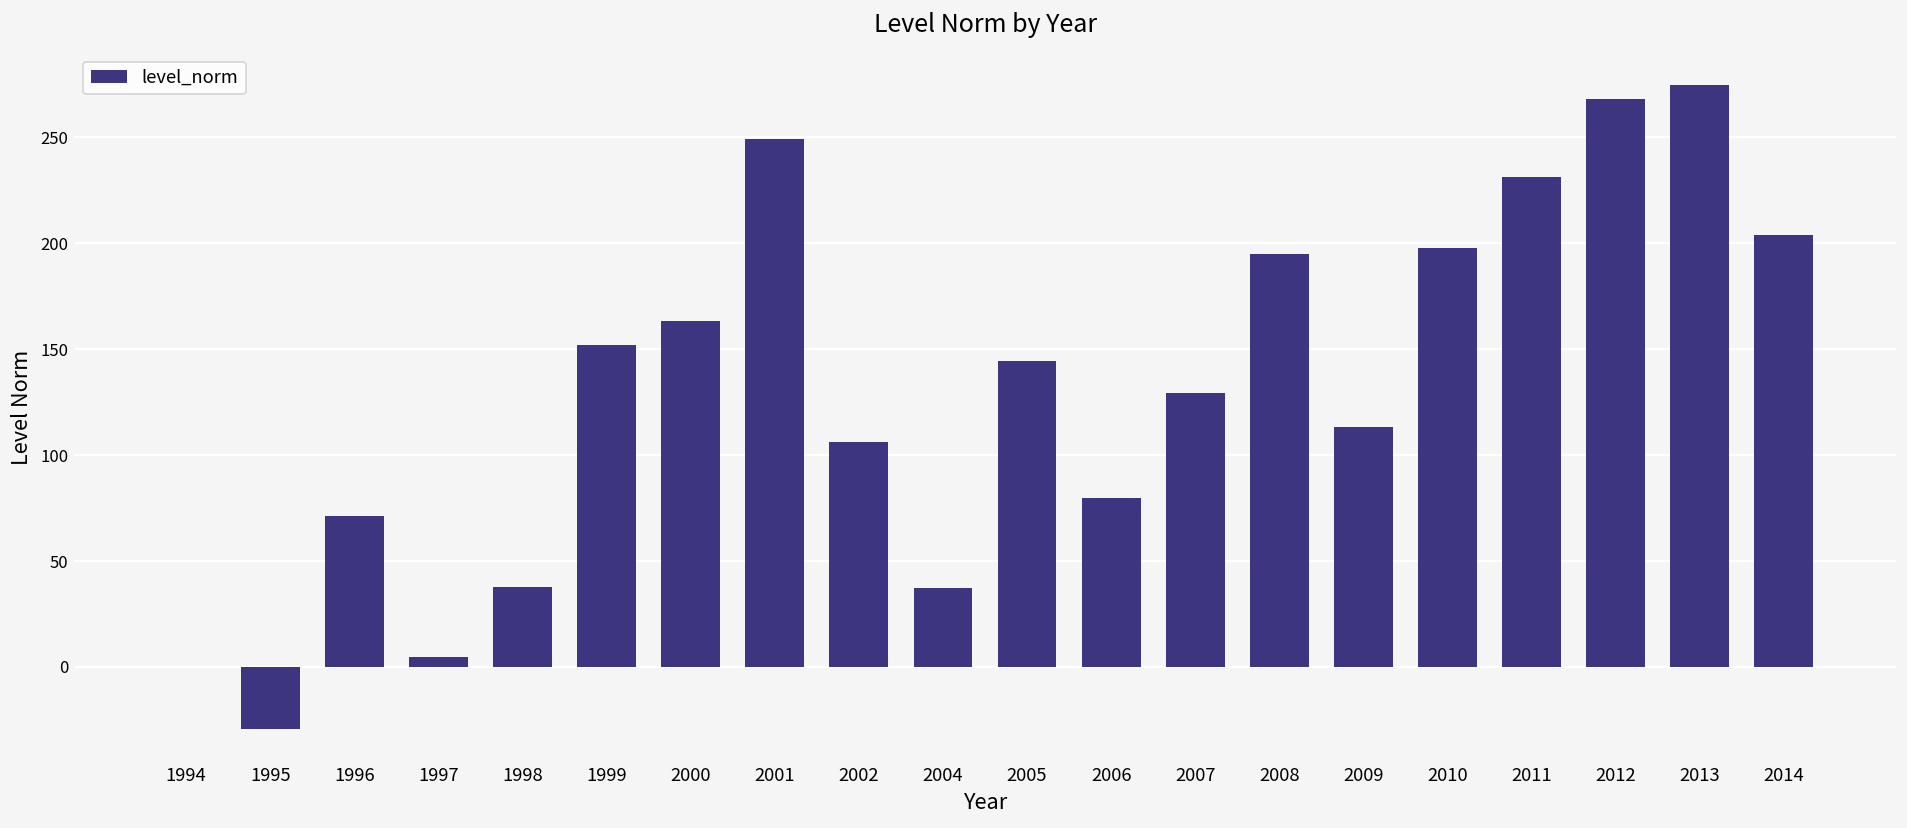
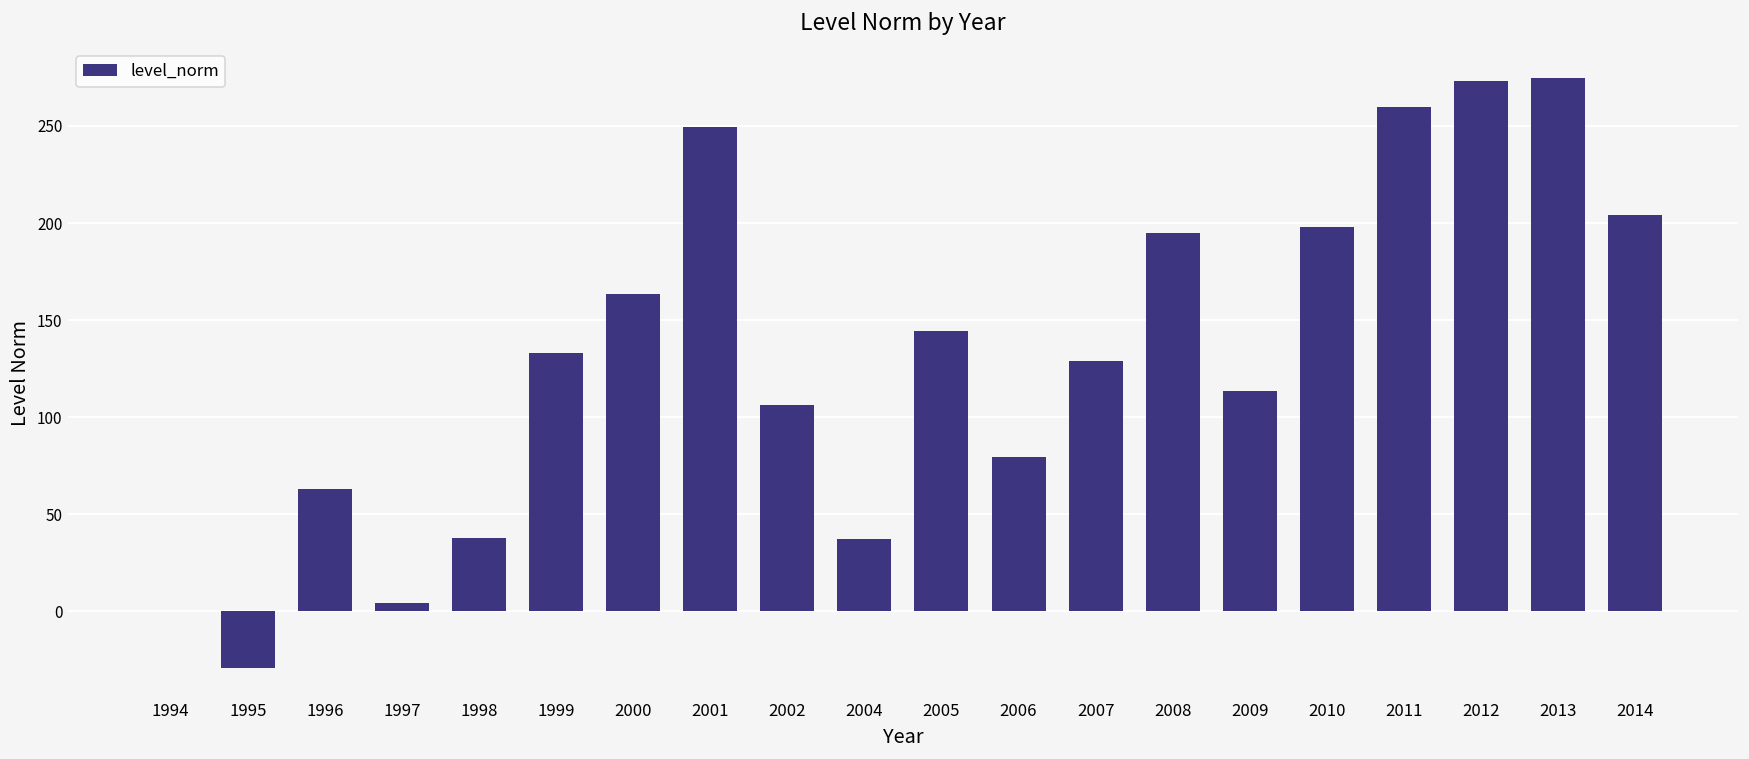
1996: 71 -> 63
1999: 152 -> 133
2011: 231 -> 260
2012: 268 -> 273
